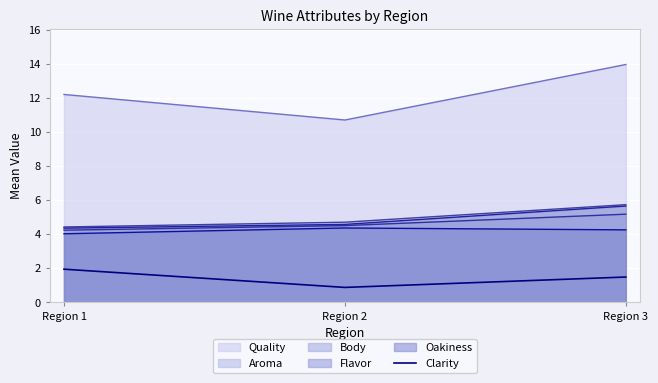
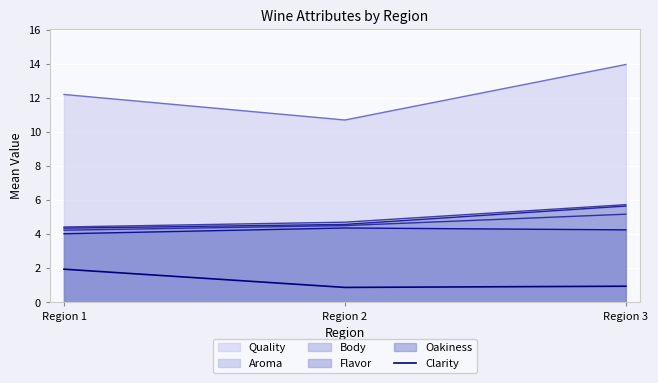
Clarity, Region 3: 1.5 -> 0.9
